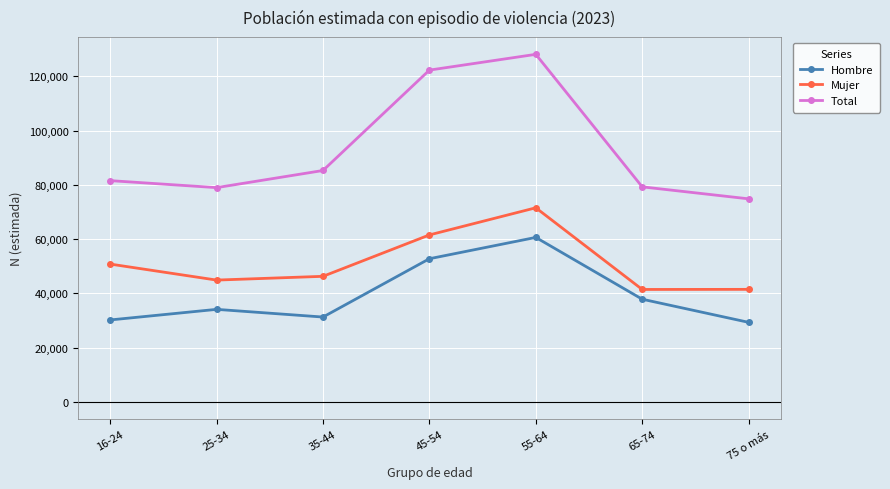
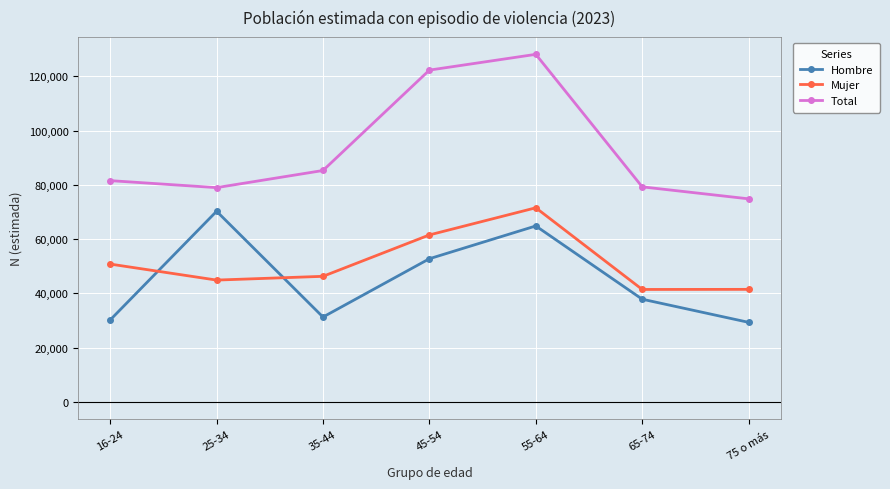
Hombre, 25-34: 34,000 -> 70,000
Hombre, 55-64: 61,000 -> 65,000
